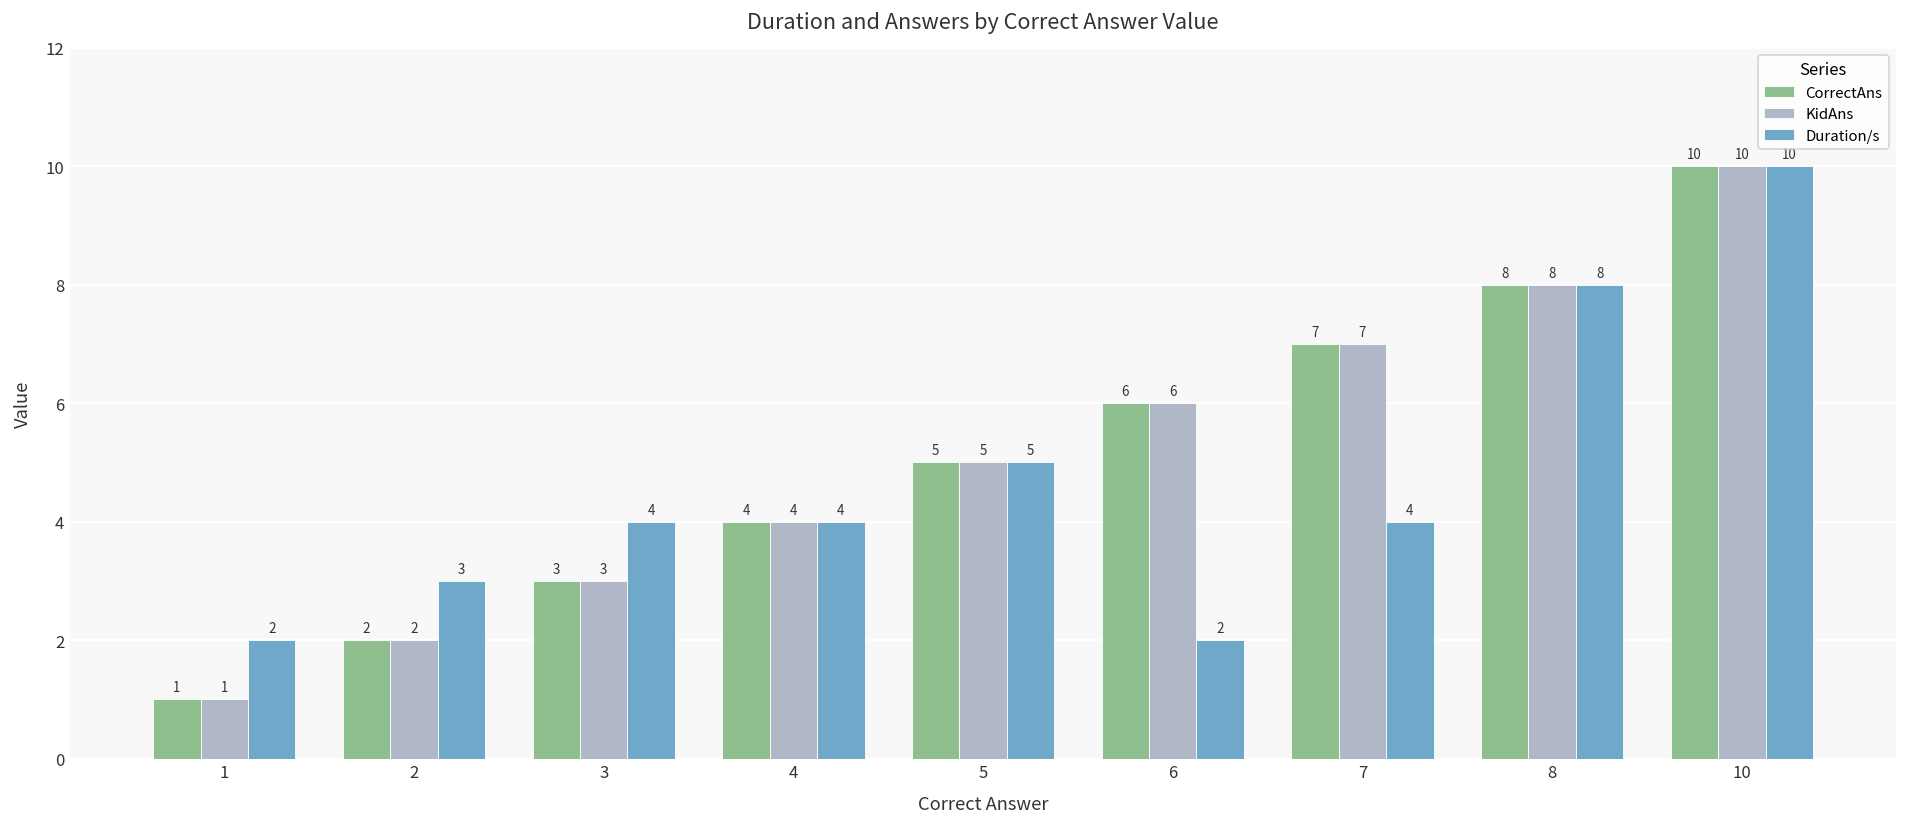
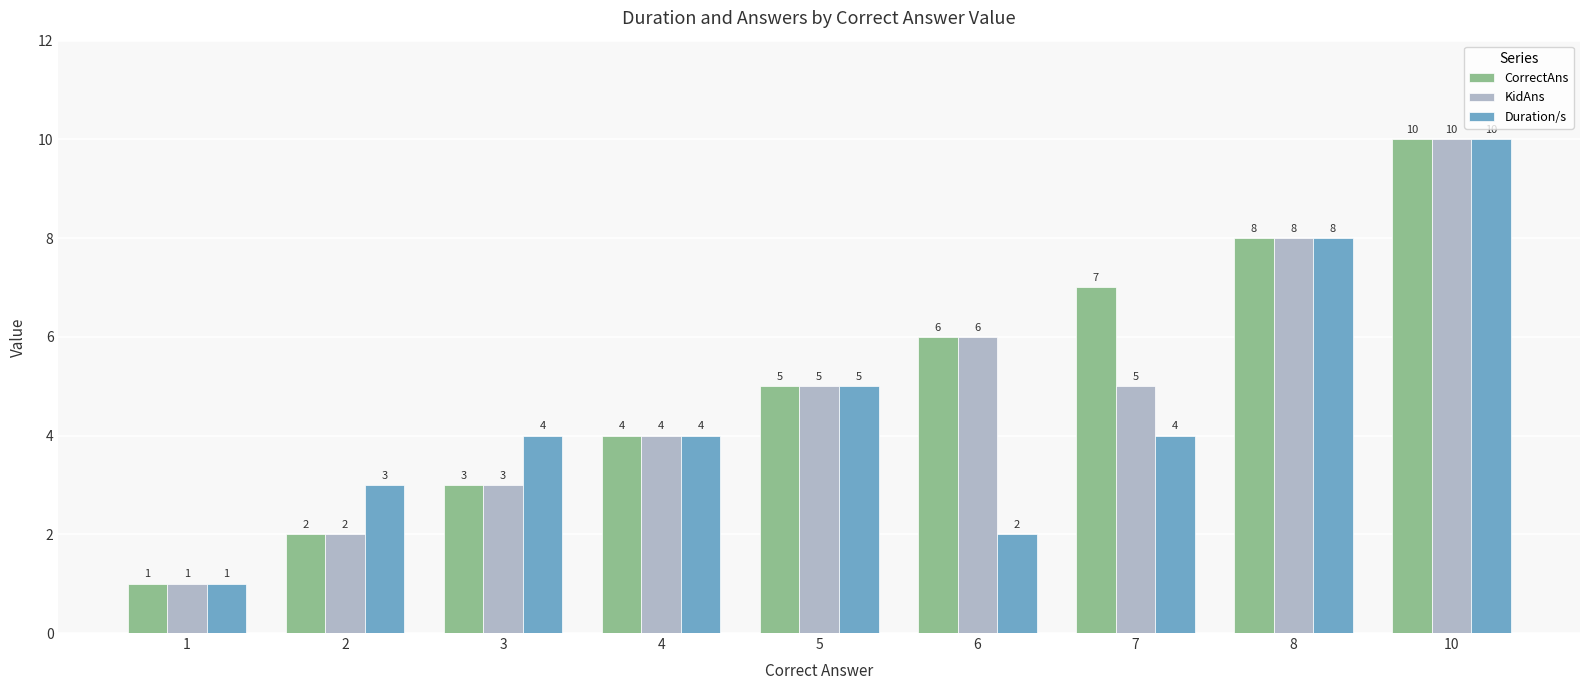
Duration/s, 1: 2 -> 1
KidAns, 7: 7 -> 5
